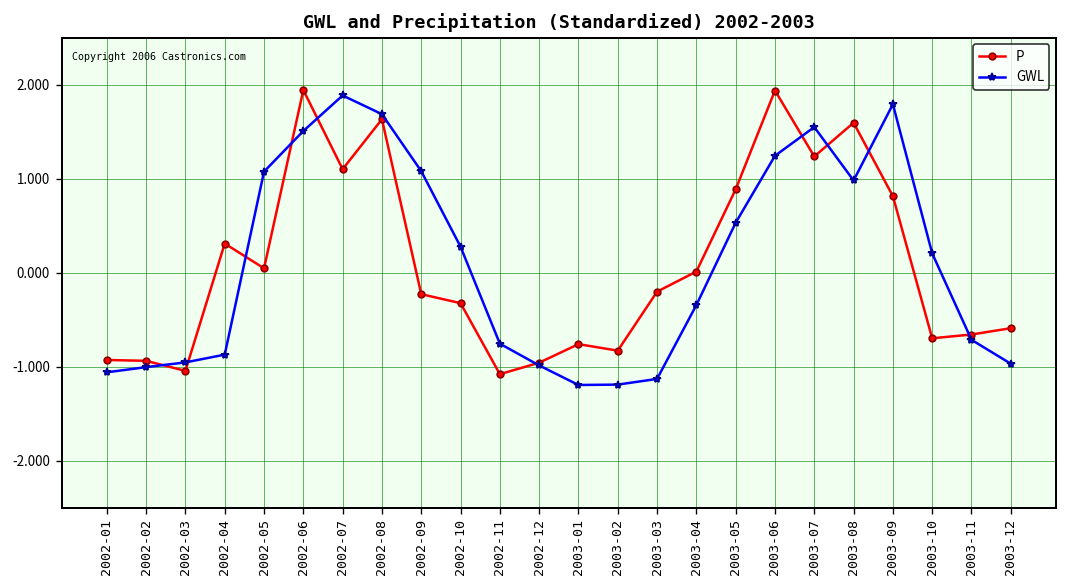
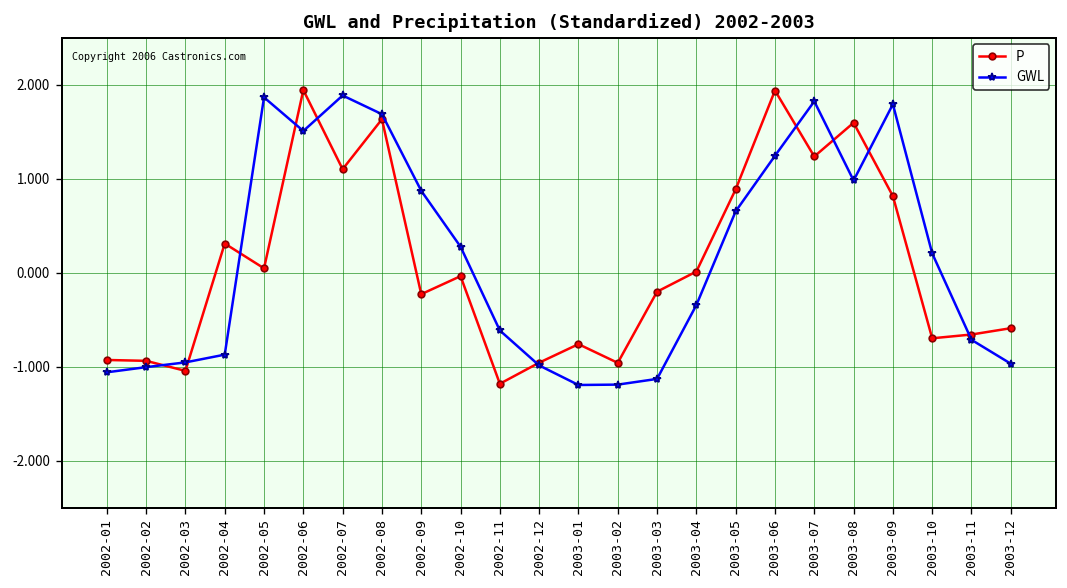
GWL, 2002-05: 1.1 -> 1.9
GWL, 2002-09: 1.1 -> 0.9
P, 2002-10: -0.3 -> 0.0
P, 2002-11: -1.1 -> -1.2
GWL, 2002-11: -0.8 -> -0.6
P, 2003-02: -0.8 -> -1.0
GWL, 2003-05: 0.5 -> 0.7
GWL, 2003-07: 1.5 -> 1.8
